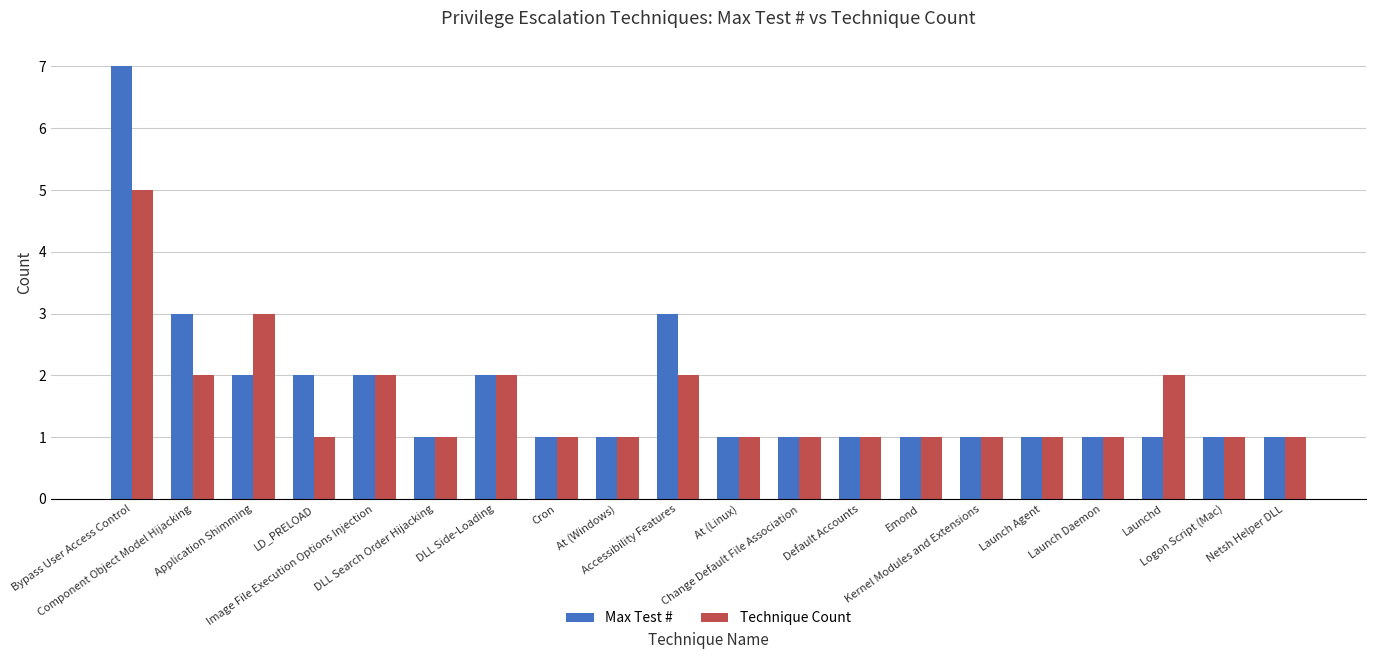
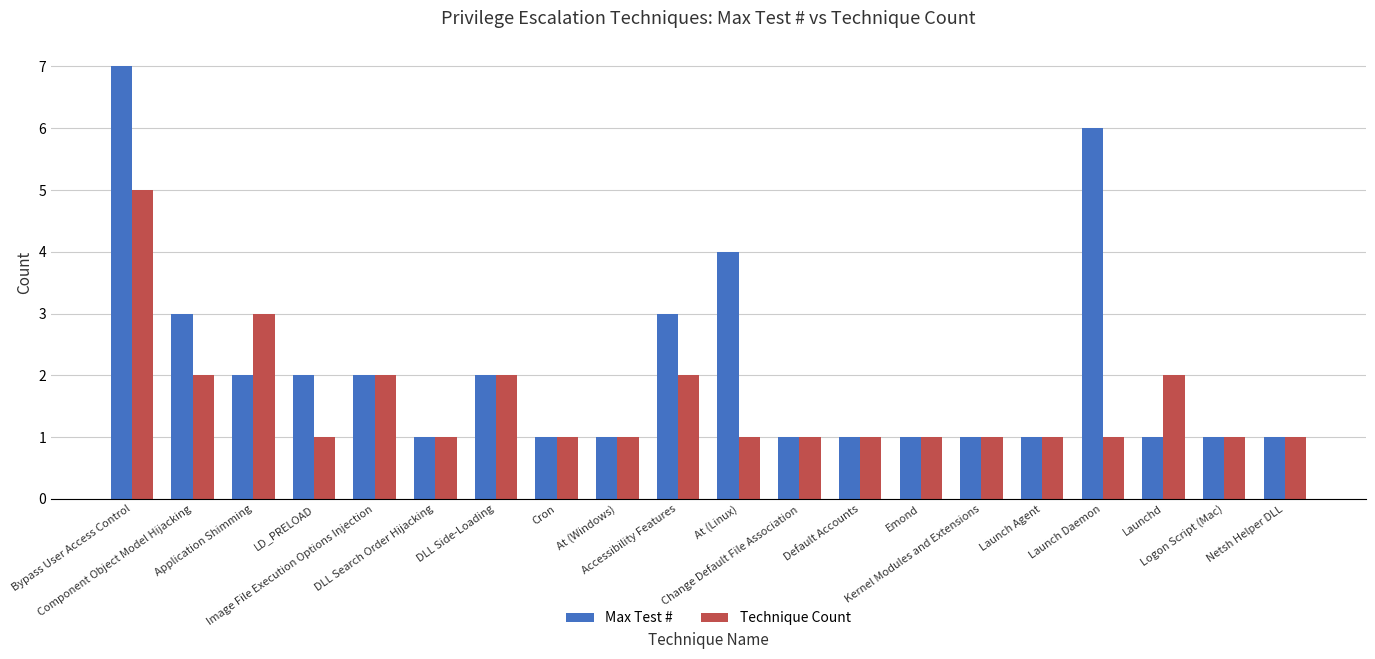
Max Test #, At (Linux): 1 -> 4
Max Test #, Launch Daemon: 1 -> 6
